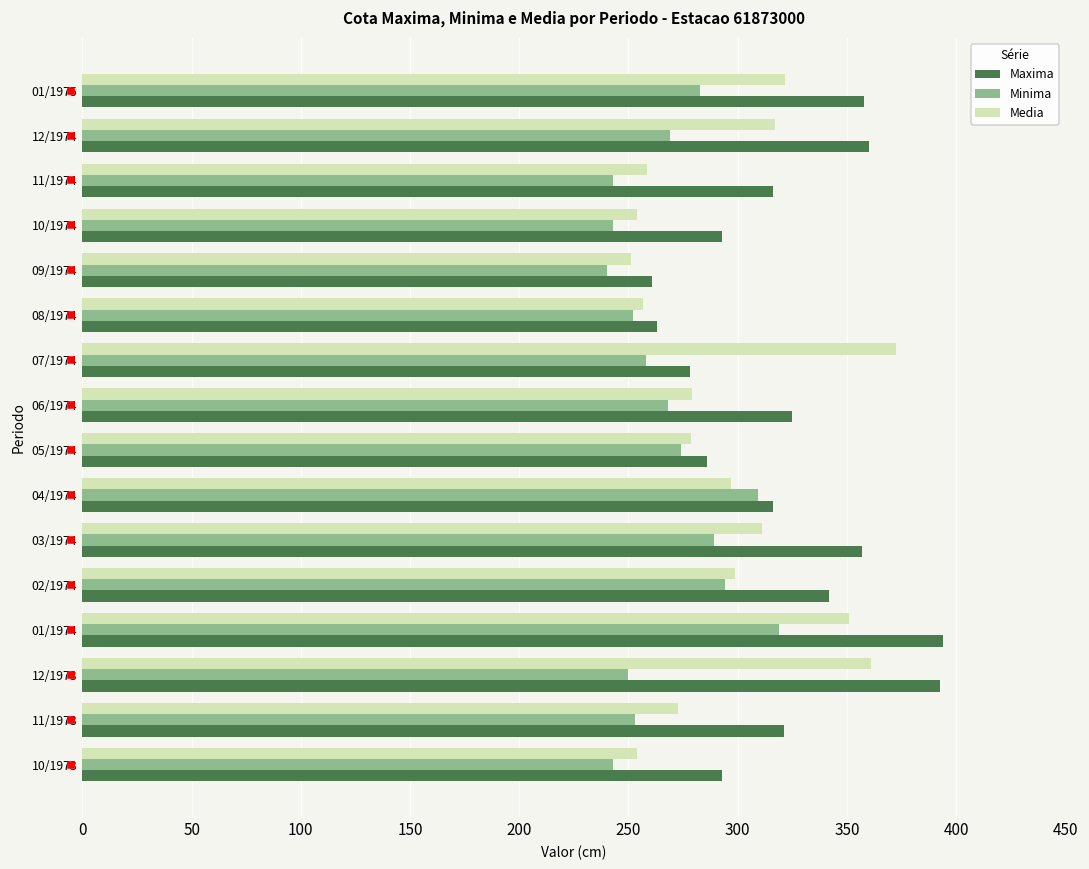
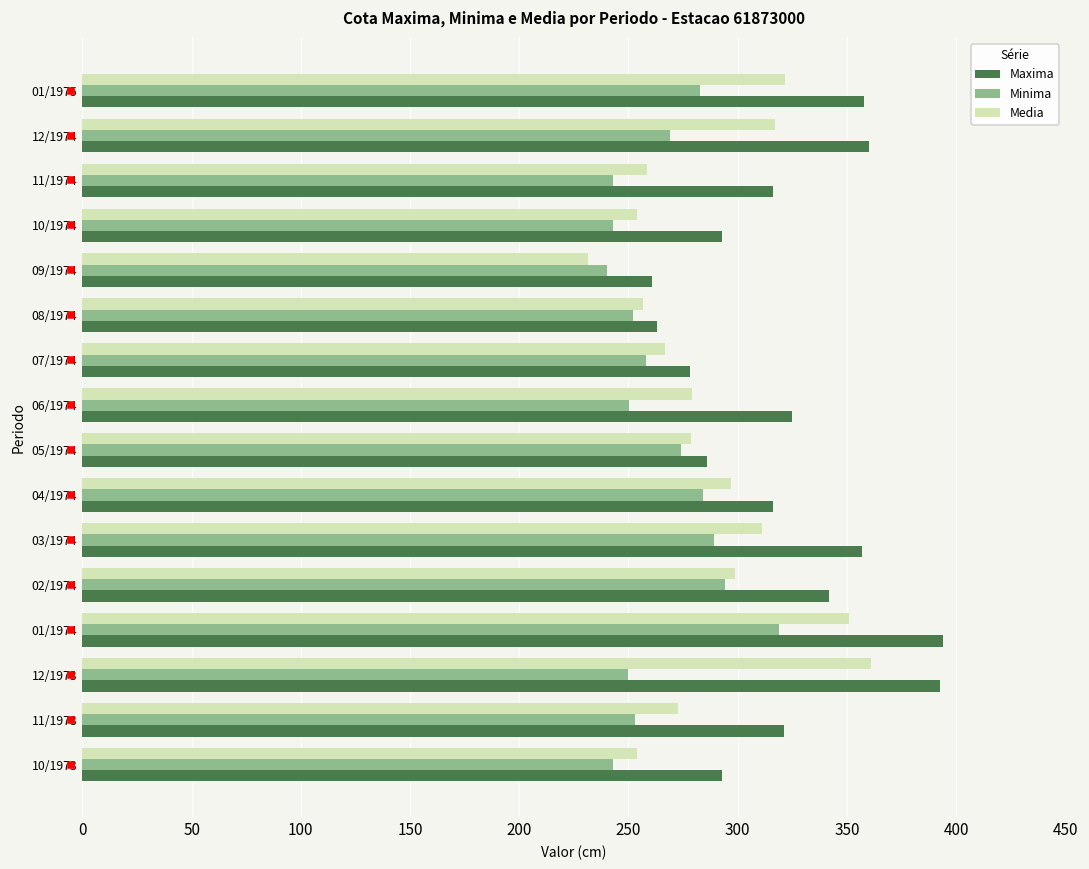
Media, 09/1974: 251 -> 232
Media, 07/1974: 373 -> 267
Minima, 06/1974: 268 -> 250
Minima, 04/1974: 309 -> 284
